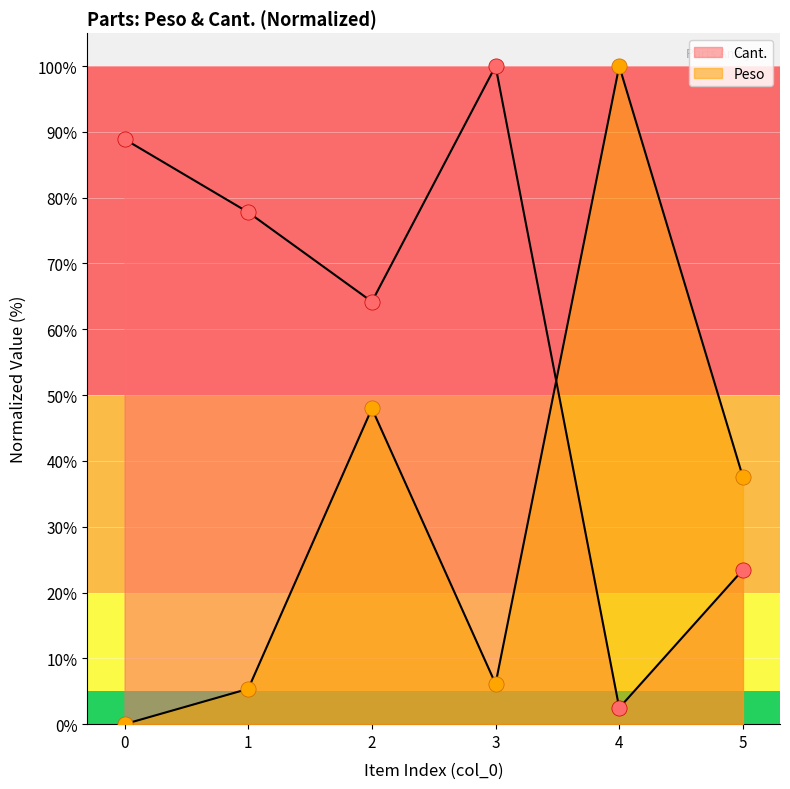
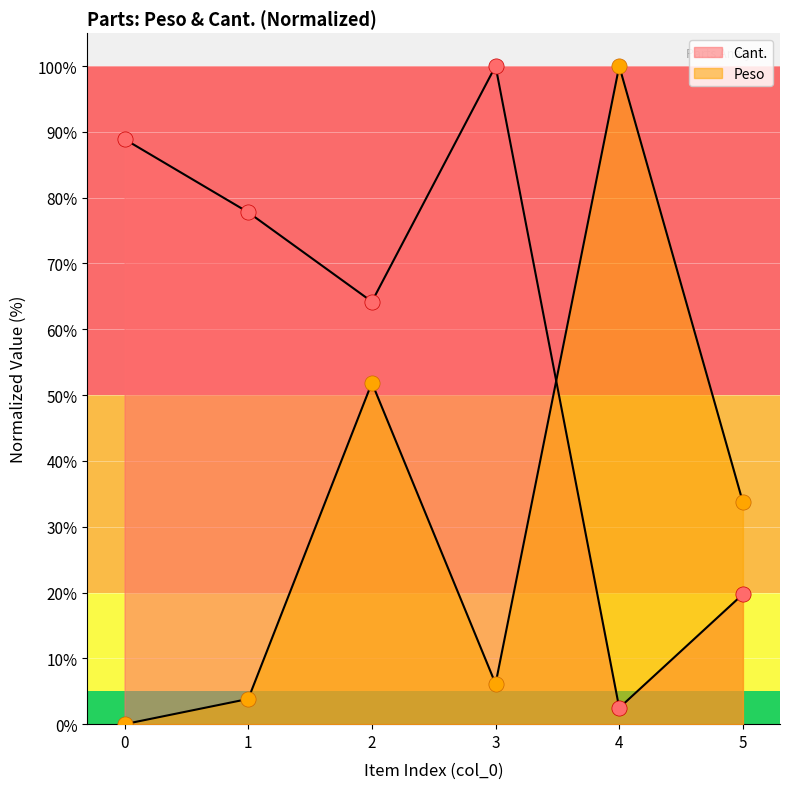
Peso, 1: 5% -> 4%
Peso, 2: 48% -> 52%
Cant., 5: 23% -> 20%
Peso, 5: 38% -> 34%
